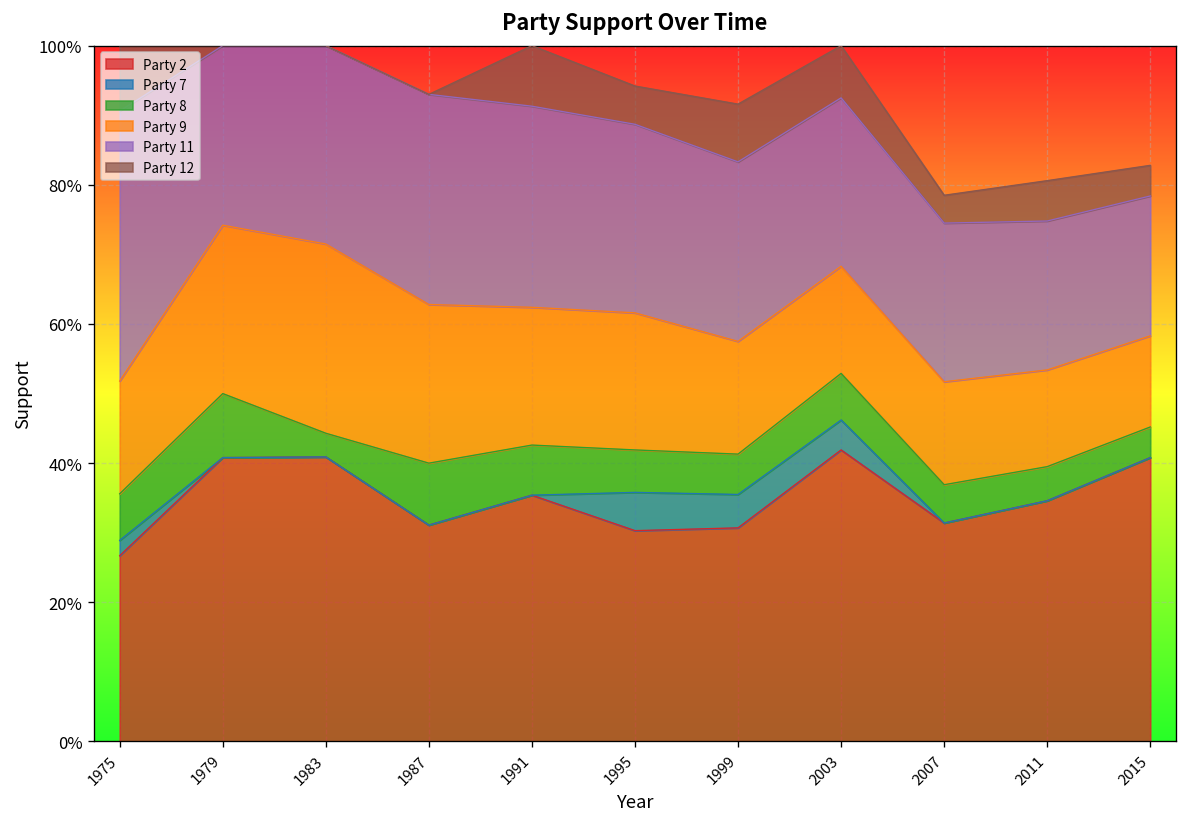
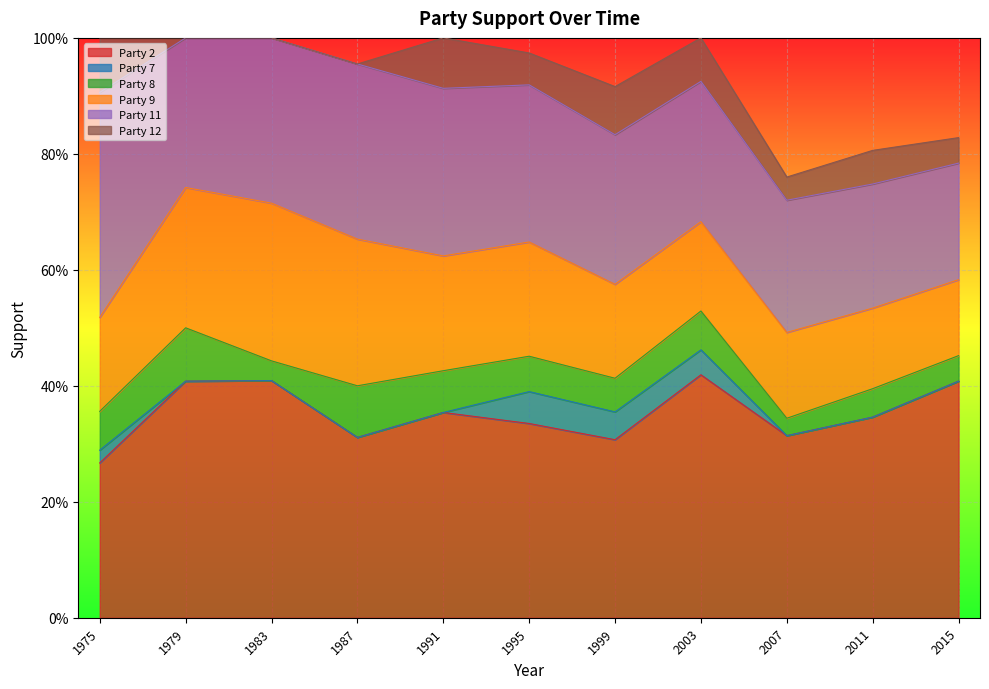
Party 9, 1987: 23% -> 25%
Party 2, 1995: 30% -> 34%
Party 8, 2007: 5% -> 3%
